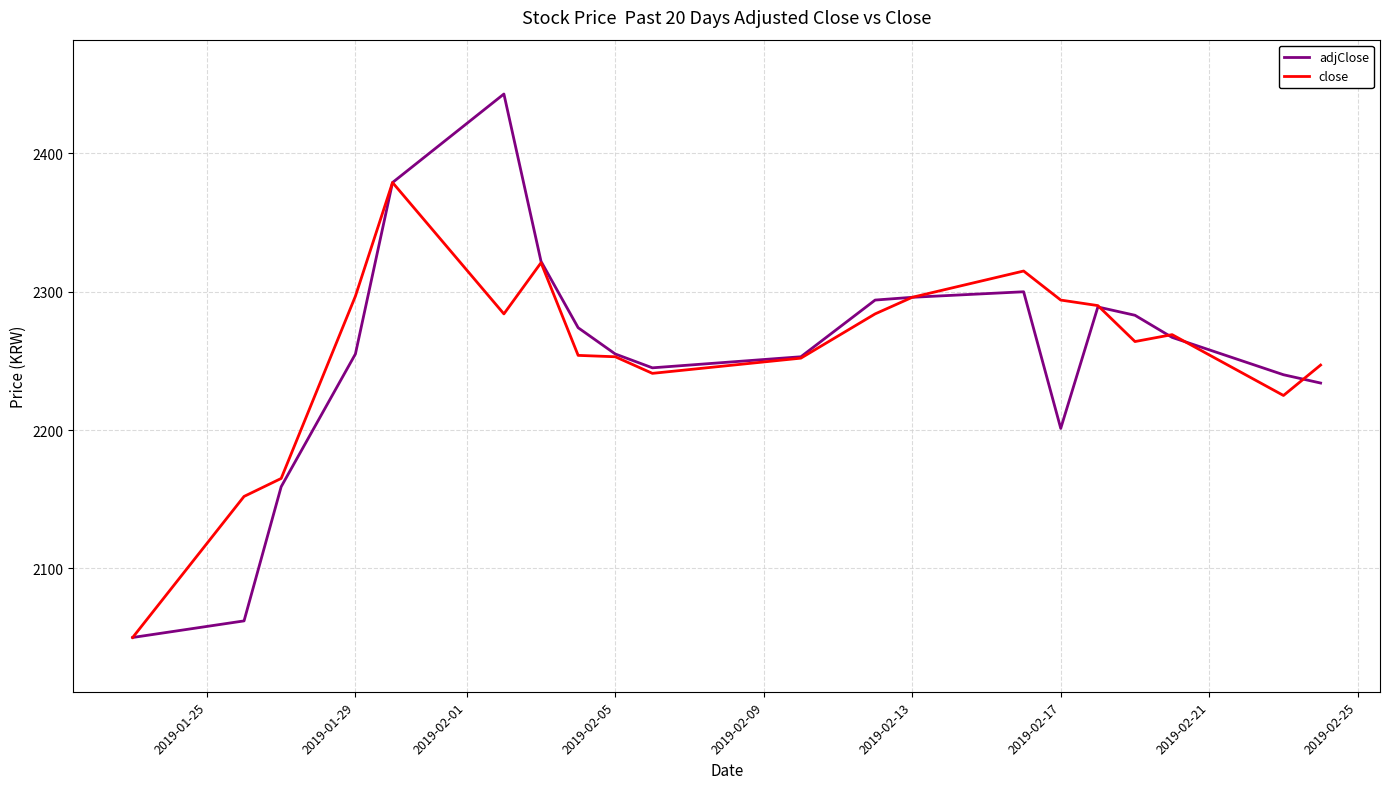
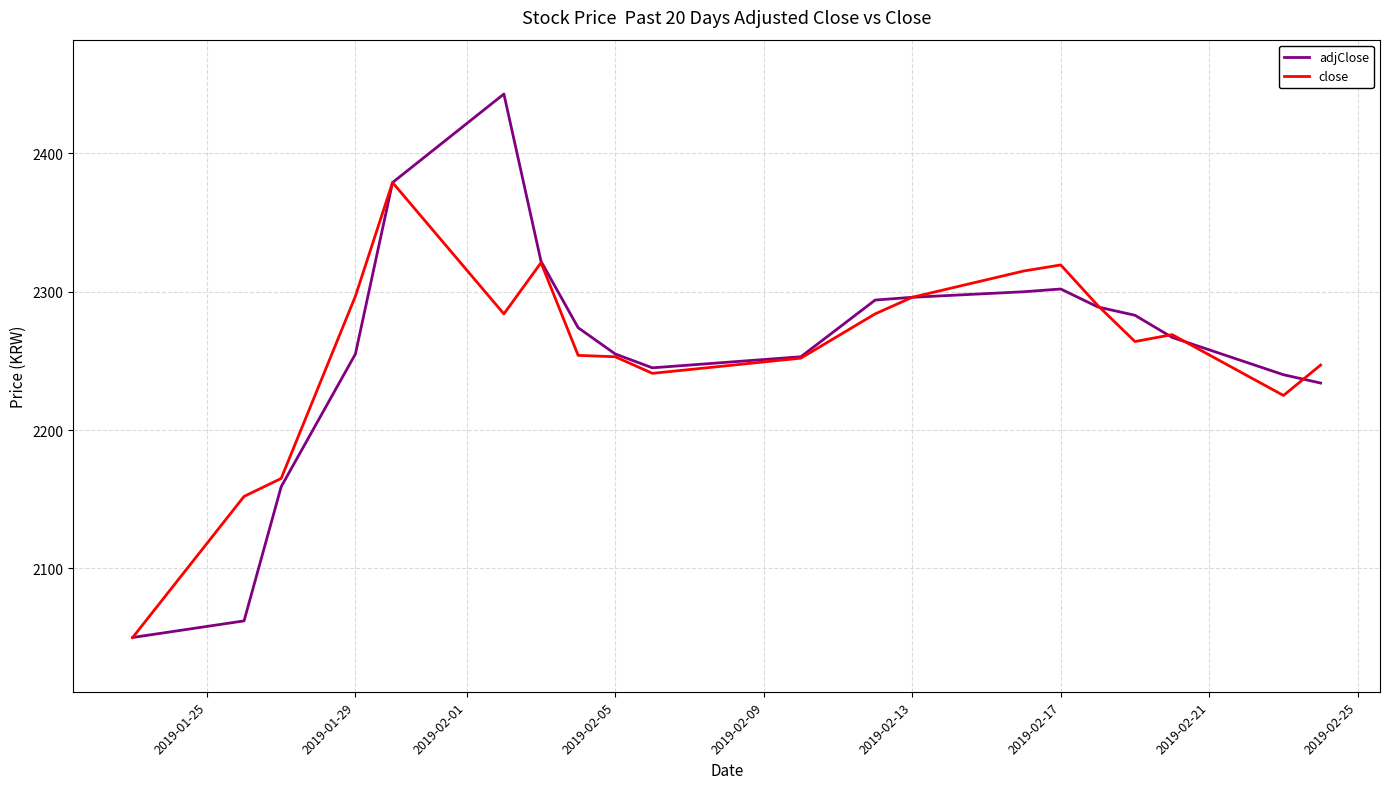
adjClose, 2019-02-17: 2201 -> 2302
close, 2019-02-17: 2294 -> 2319
